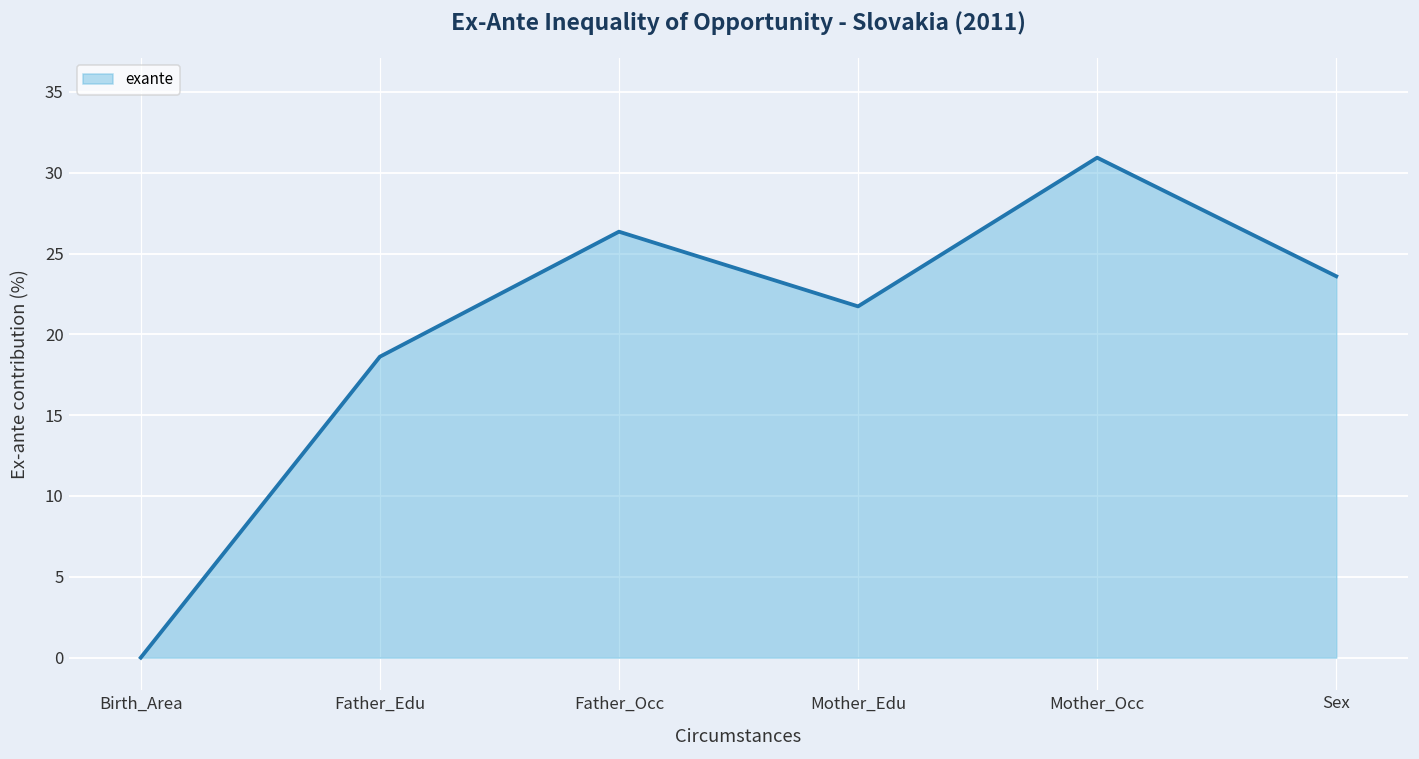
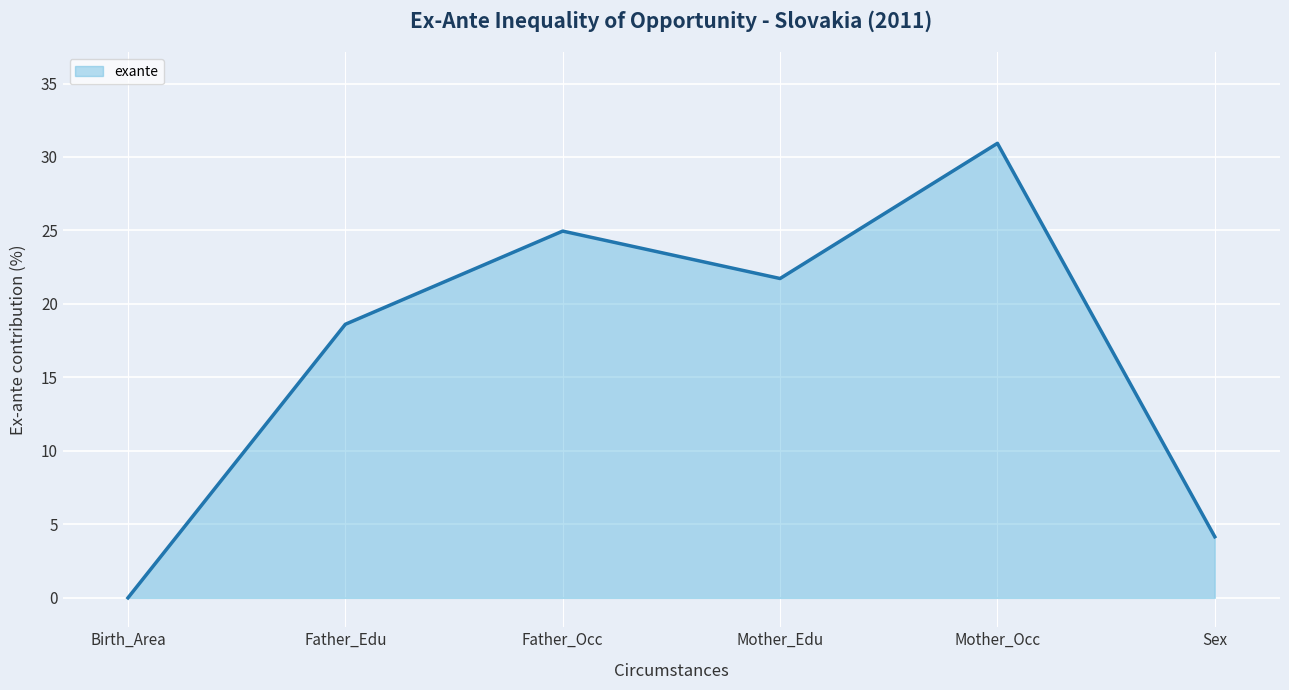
Father_Occ: 26.3 -> 25.0
Sex: 23.6 -> 4.2
